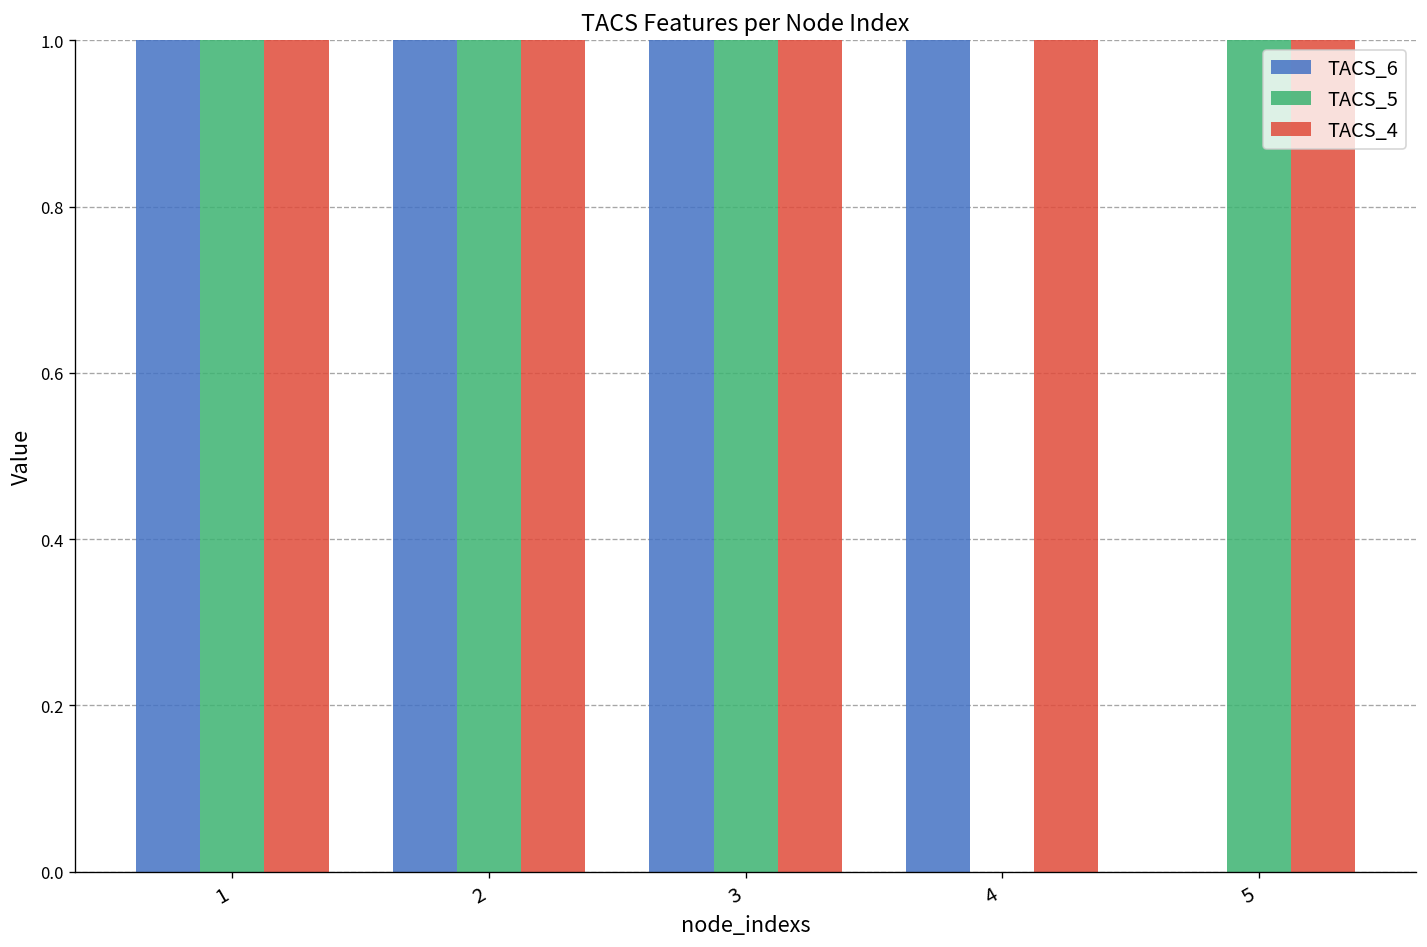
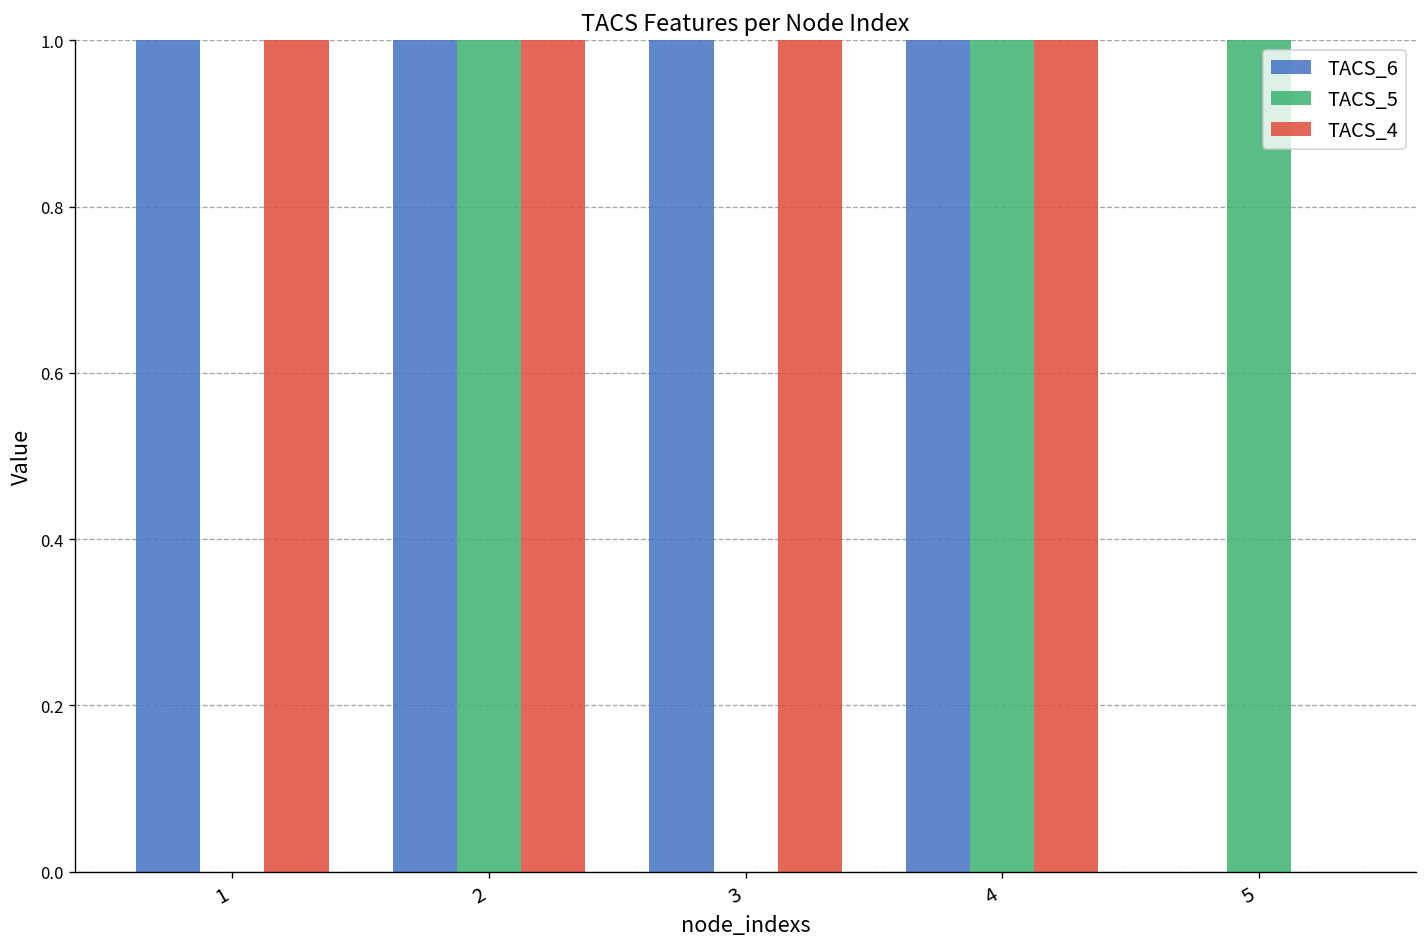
TACS_5, 1: 1 -> 0
TACS_5, 3: 1 -> 0
TACS_5, 4: 0 -> 1
TACS_4, 5: 1 -> 0
